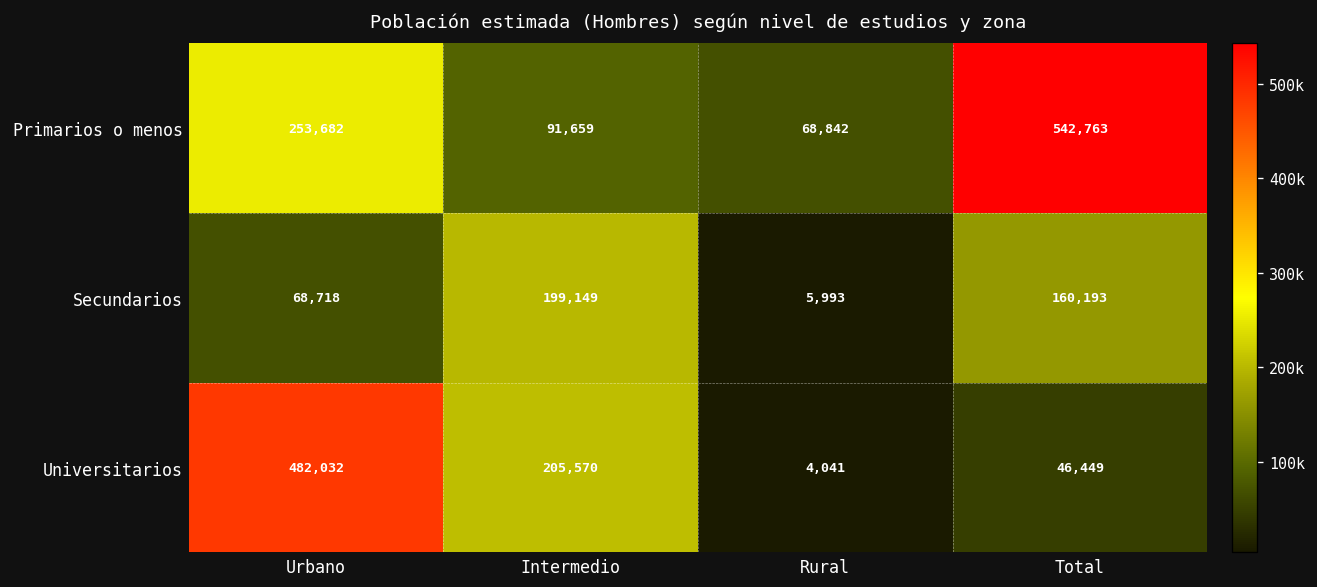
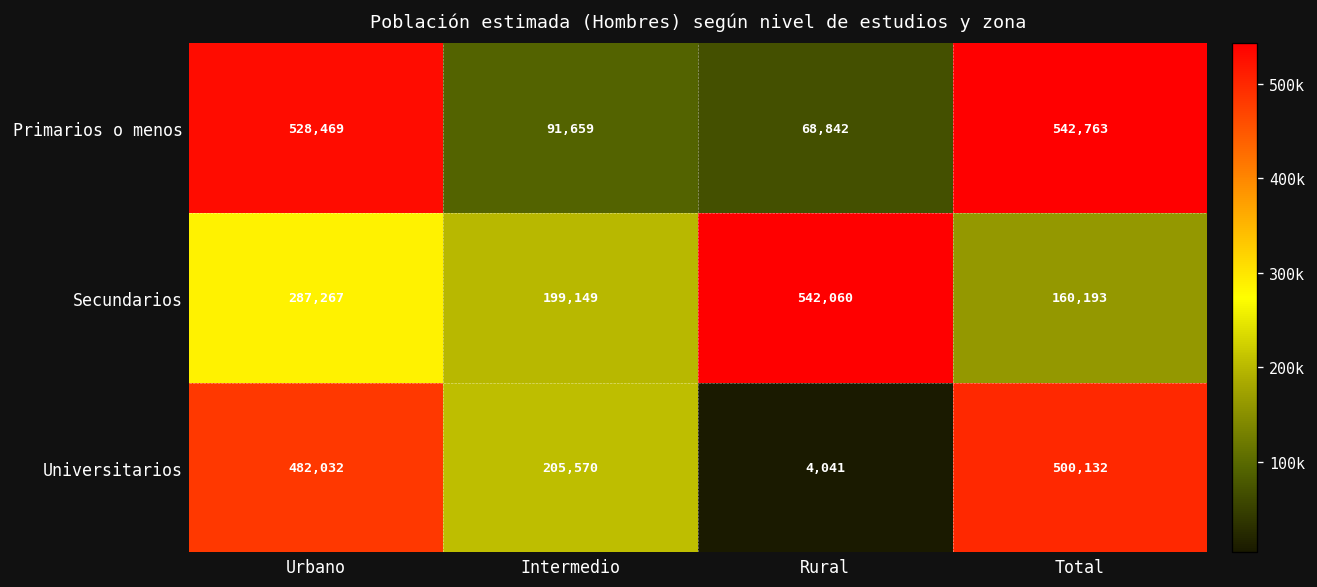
Primarios o menos, Urbano: 253,682 -> 528,469
Secundarios, Urbano: 68,718 -> 287,267
Secundarios, Rural: 5,993 -> 542,060
Universitarios, Total: 46,449 -> 500,132
